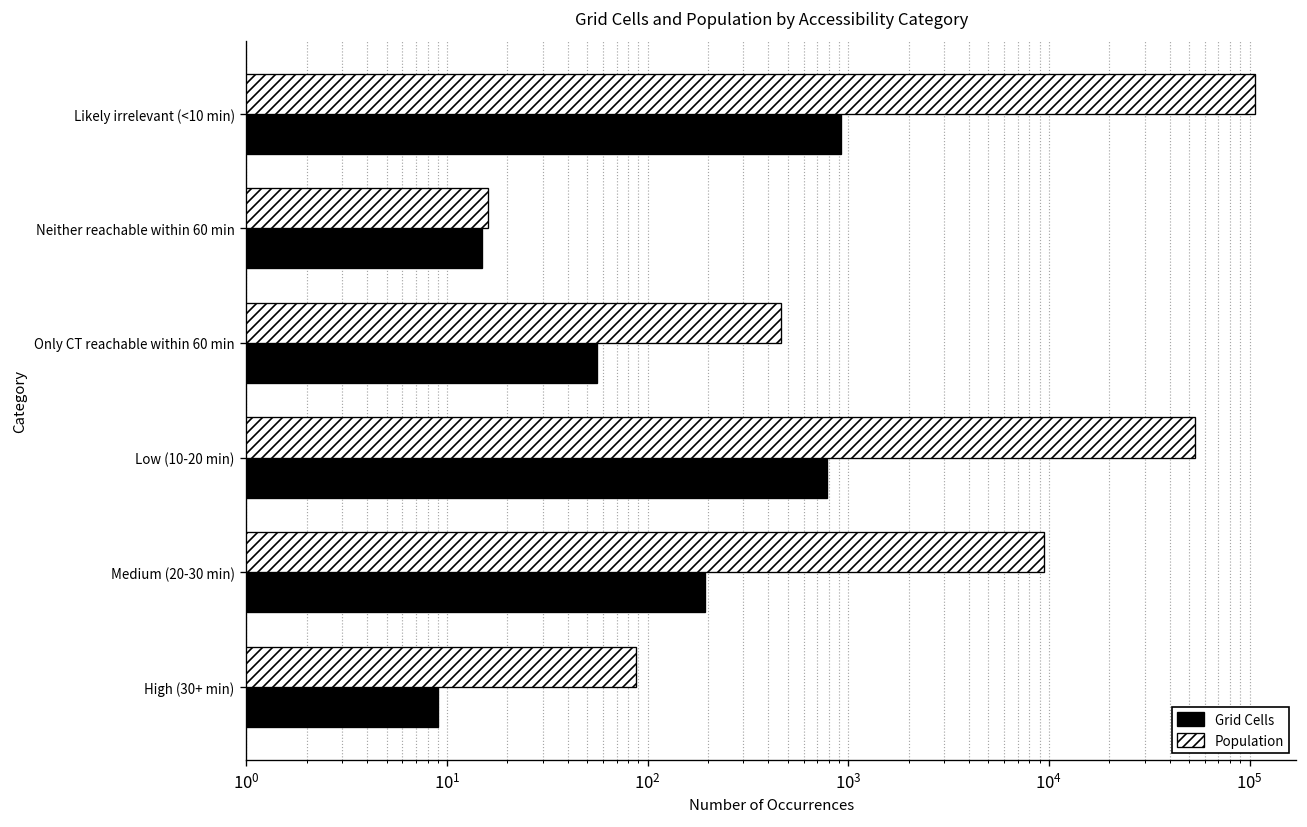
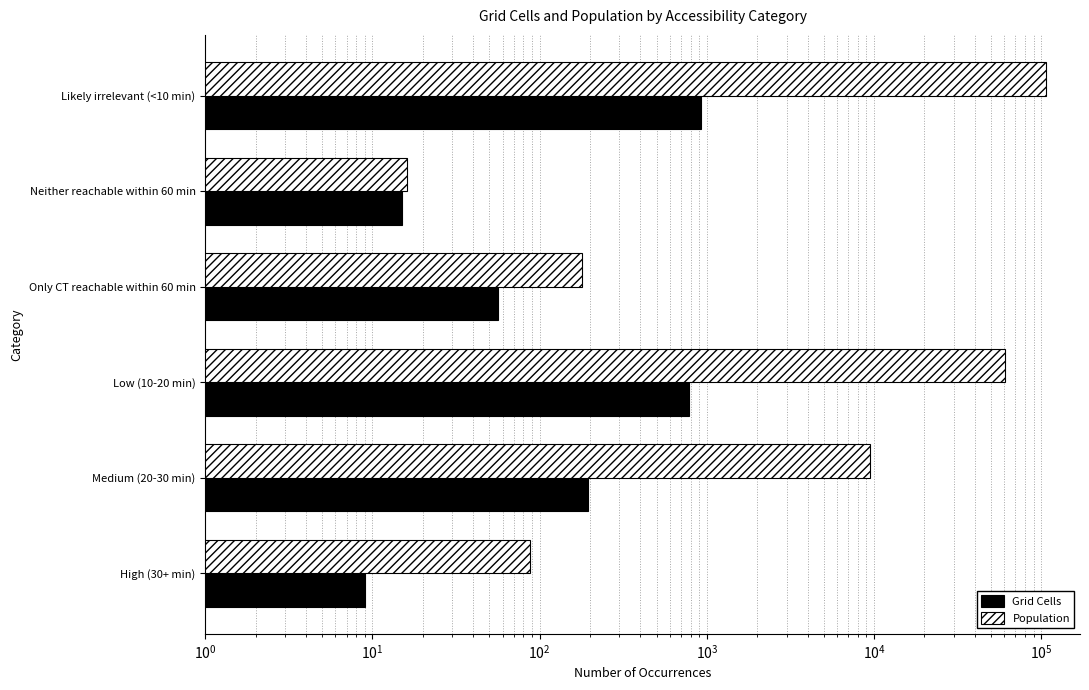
Population, Only CT reachable within 60 min: 460 -> 180
Population, Low (10-20 min): 54000 -> 60000
